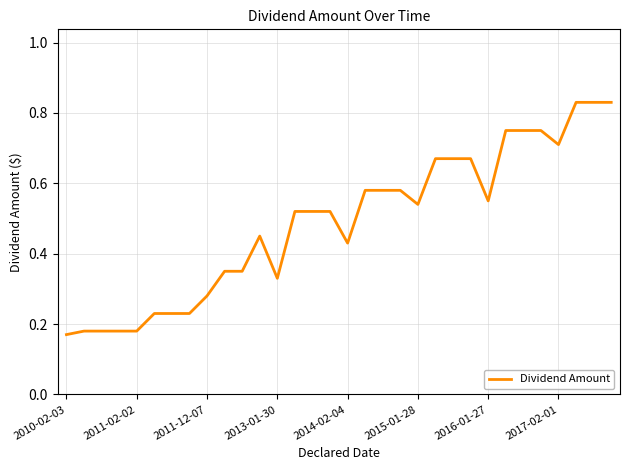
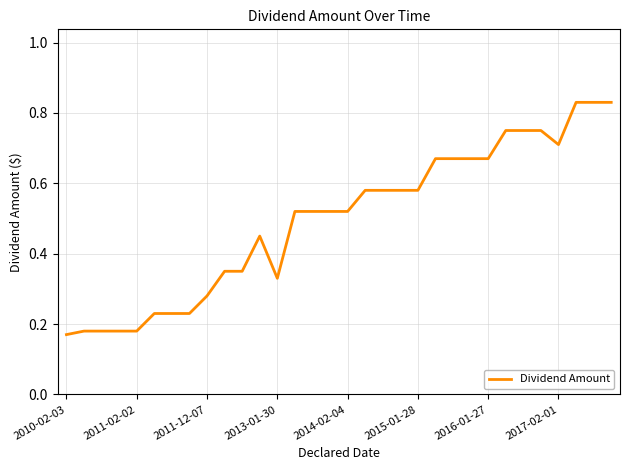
2014-02-04: 0.43 -> 0.52
2015-01-28: 0.54 -> 0.58
2016-01-27: 0.55 -> 0.67
